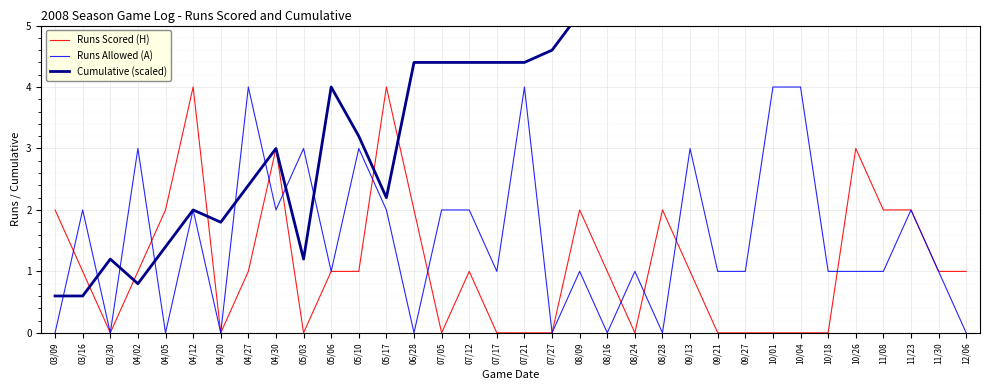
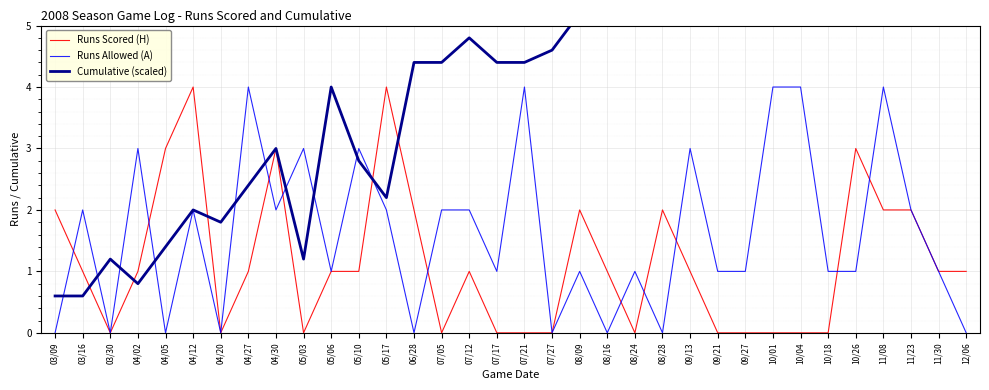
Runs Scored (H), 04/05: 2 -> 3
Cumulative (scaled), 05/10: 3.2 -> 2.8
Cumulative (scaled), 07/12: 4.4 -> 4.8
Runs Allowed (A), 11/08: 1 -> 4
